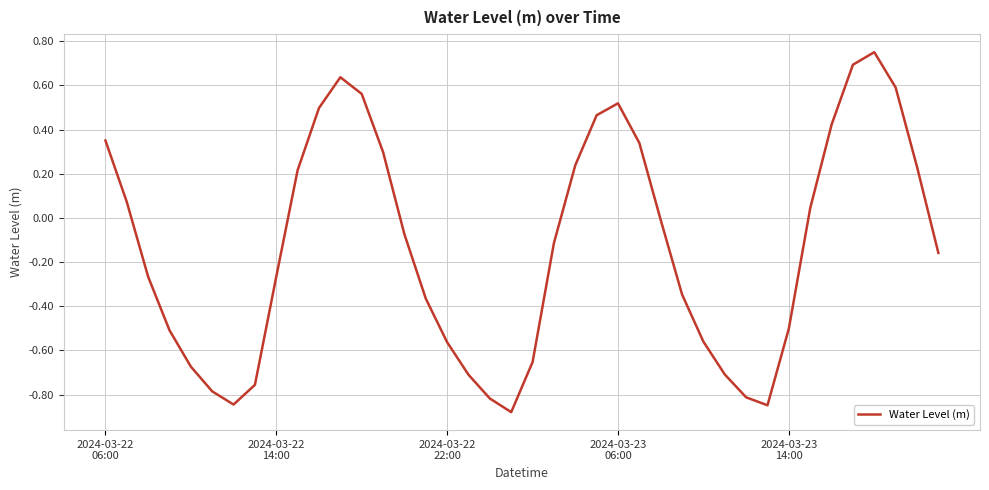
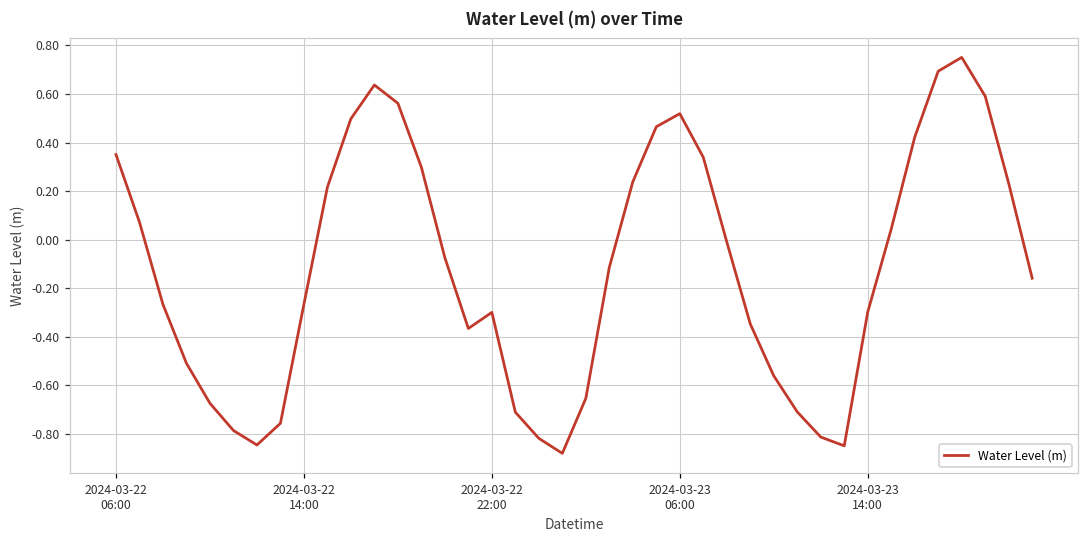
2024-03-22 22:00: -0.56 -> -0.30
2024-03-23 14:00: -0.50 -> -0.30
